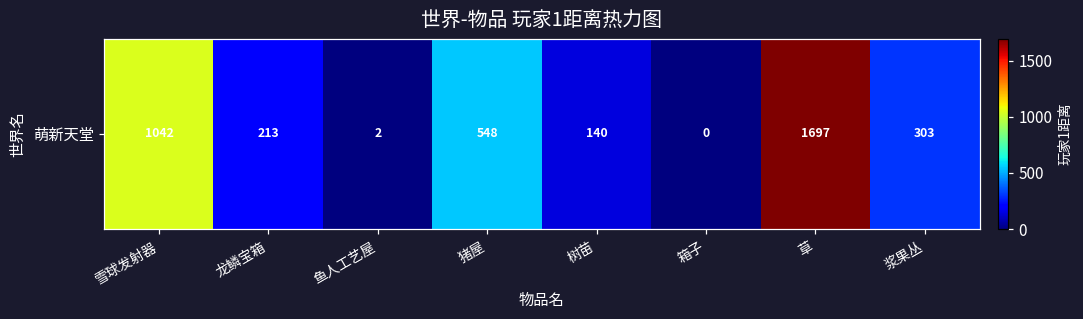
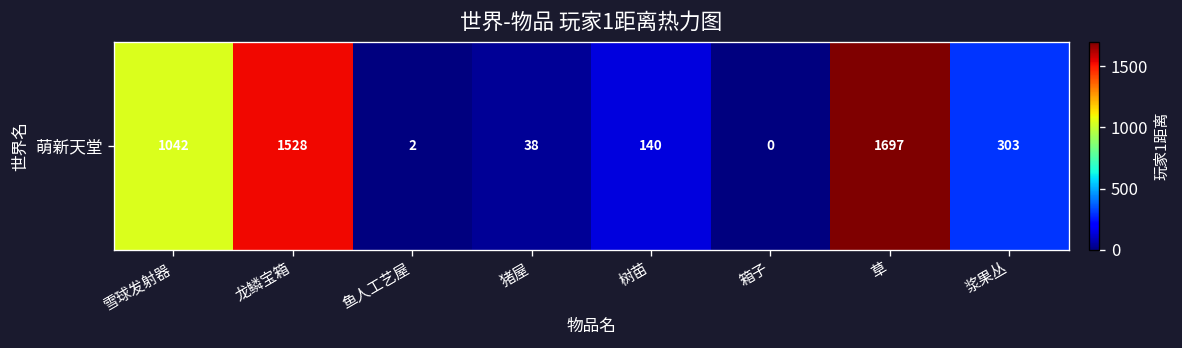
萌新天堂, 龙鳞宝箱: 213 -> 1528
萌新天堂, 猪屋: 548 -> 38
